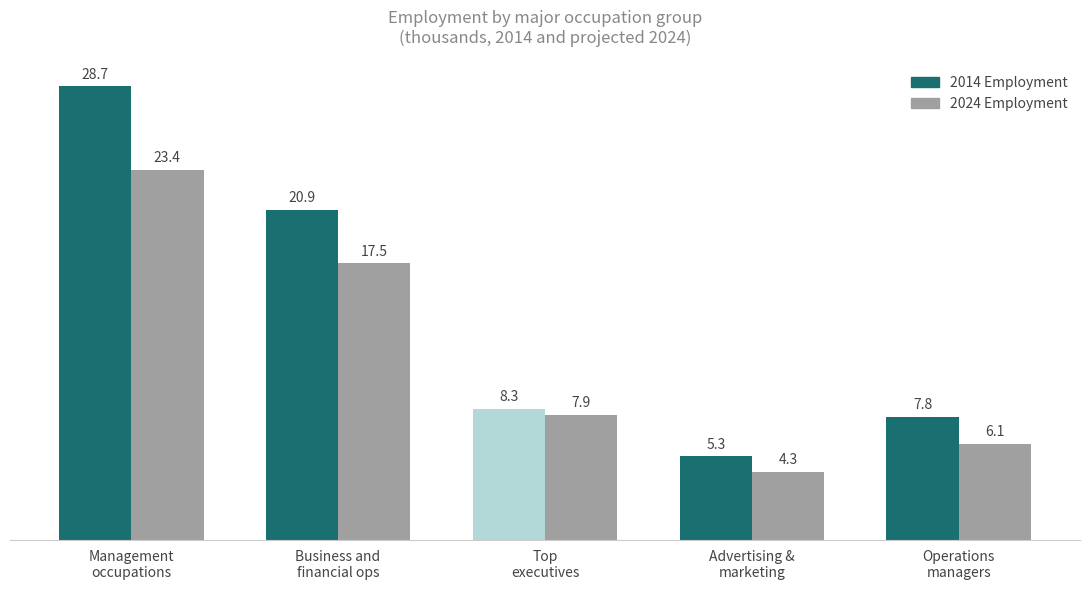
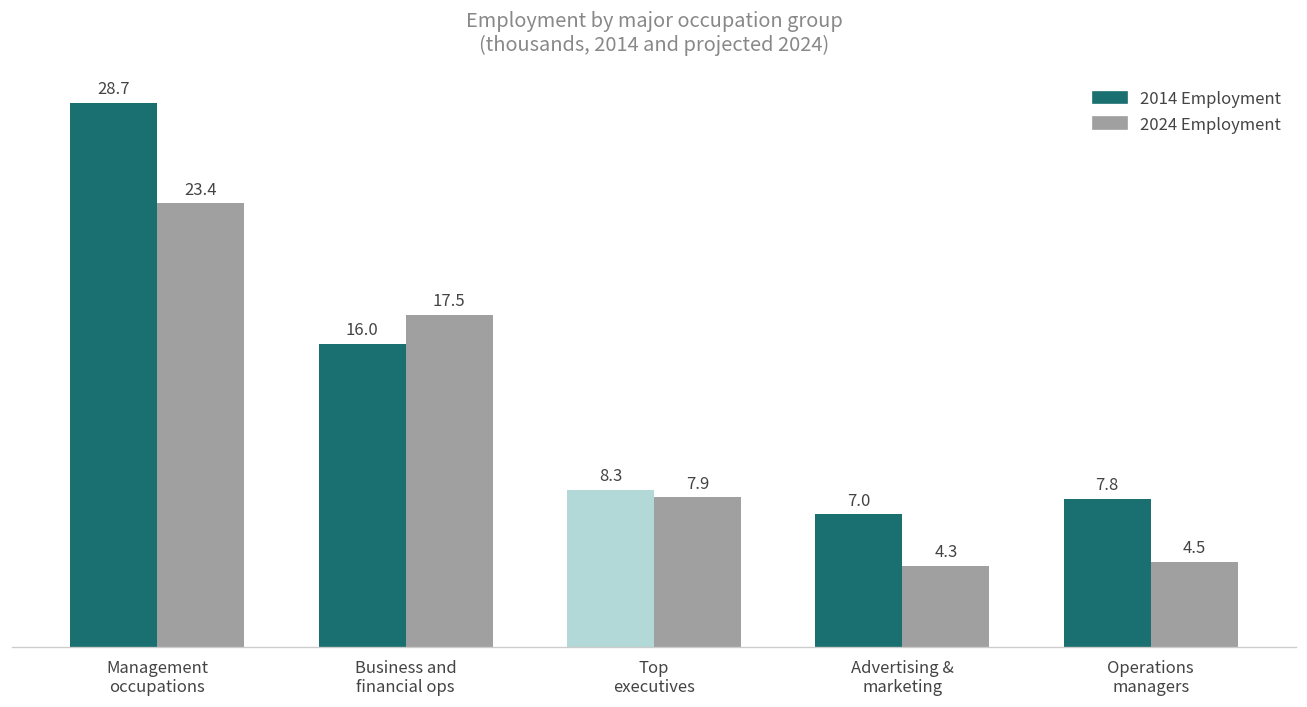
2014 Employment, Business and financial ops: 20.9 -> 16.0
2014 Employment, Advertising & marketing: 5.3 -> 7.0
2024 Employment, Operations managers: 6.1 -> 4.5
